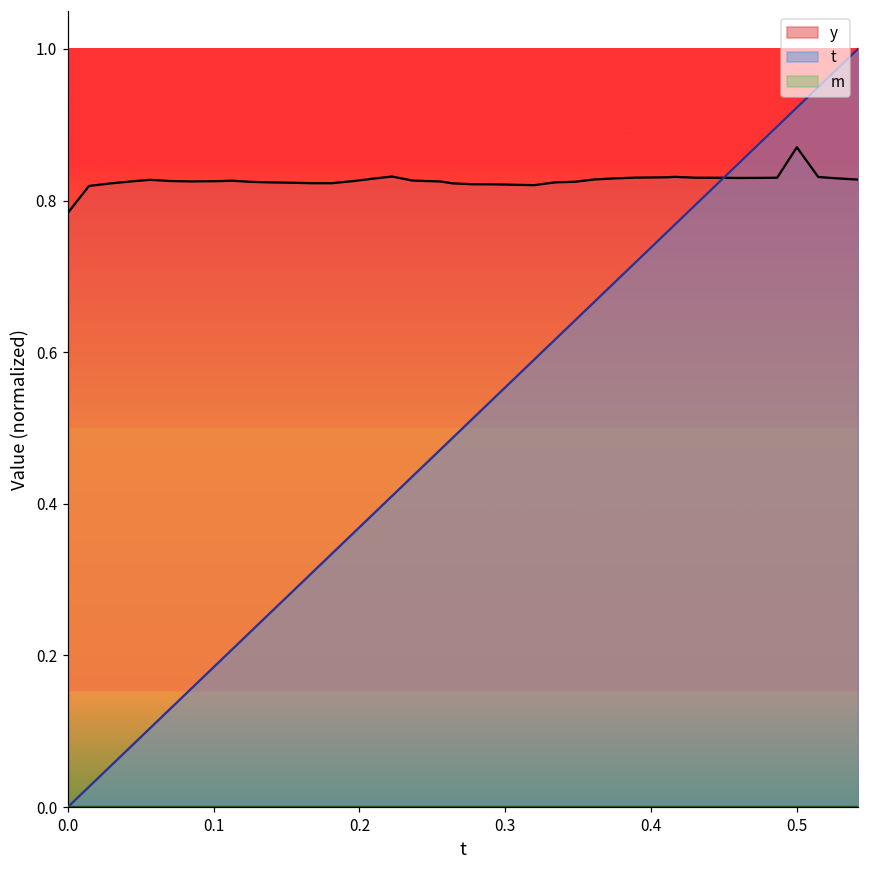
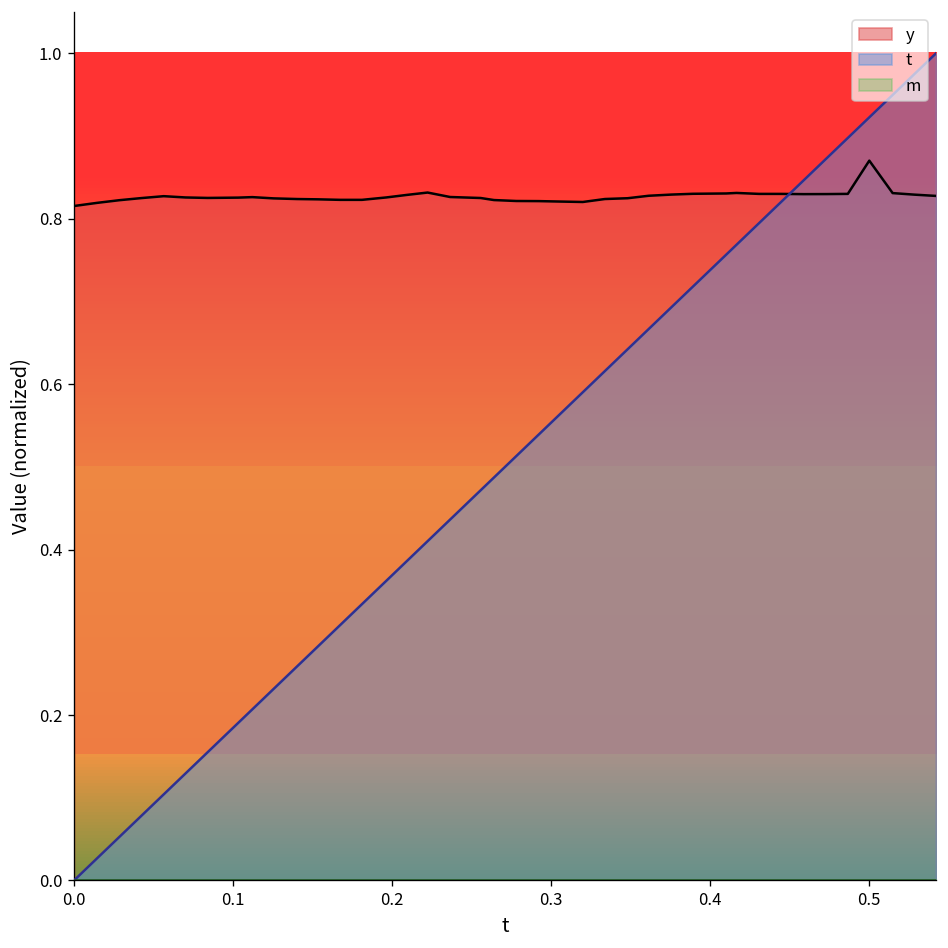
y, 0.0: 0.78 -> 0.82
